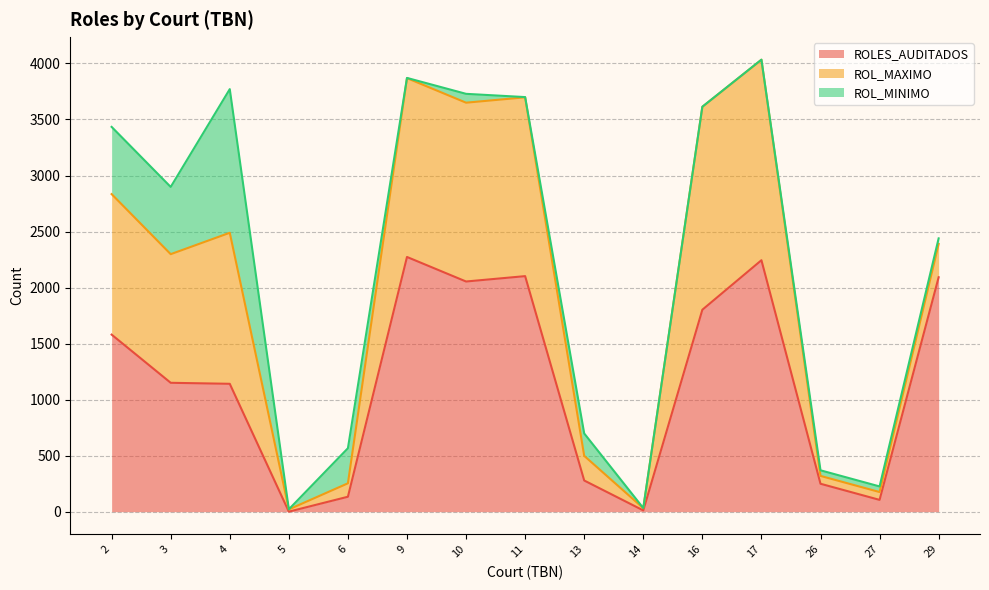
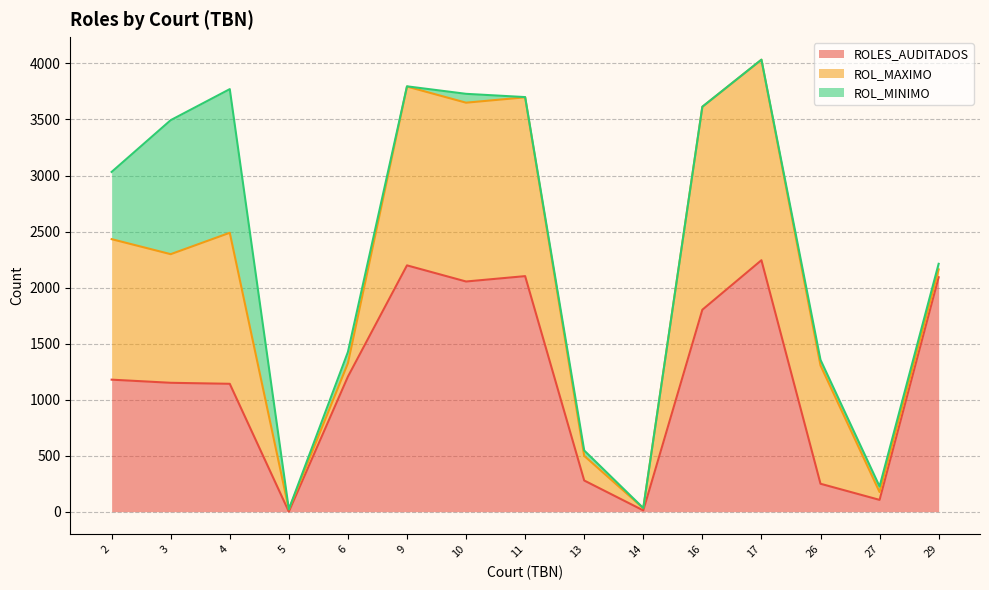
ROLES_AUDITADOS, 2: 1580 -> 1180
ROL_MINIMO, 3: 600 -> 1200
ROLES_AUDITADOS, 6: 130 -> 1210
ROL_MINIMO, 6: 310 -> 100
ROLES_AUDITADOS, 9: 2270 -> 2200
ROL_MINIMO, 13: 200 -> 50
ROL_MAXIMO, 26: 70 -> 1060
ROL_MAXIMO, 29: 300 -> 70
